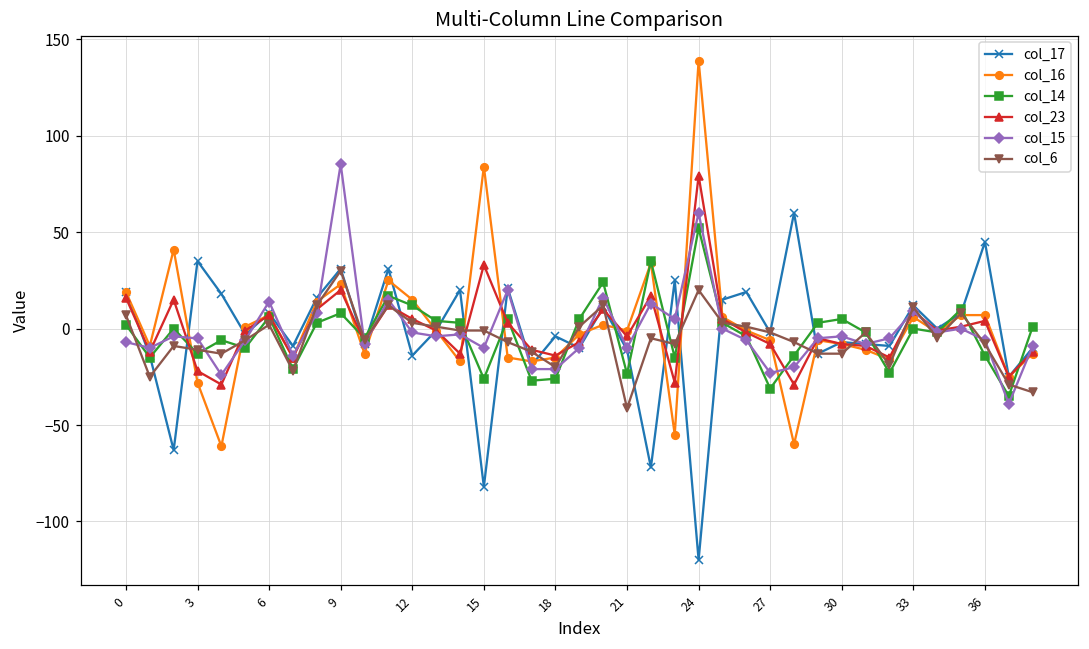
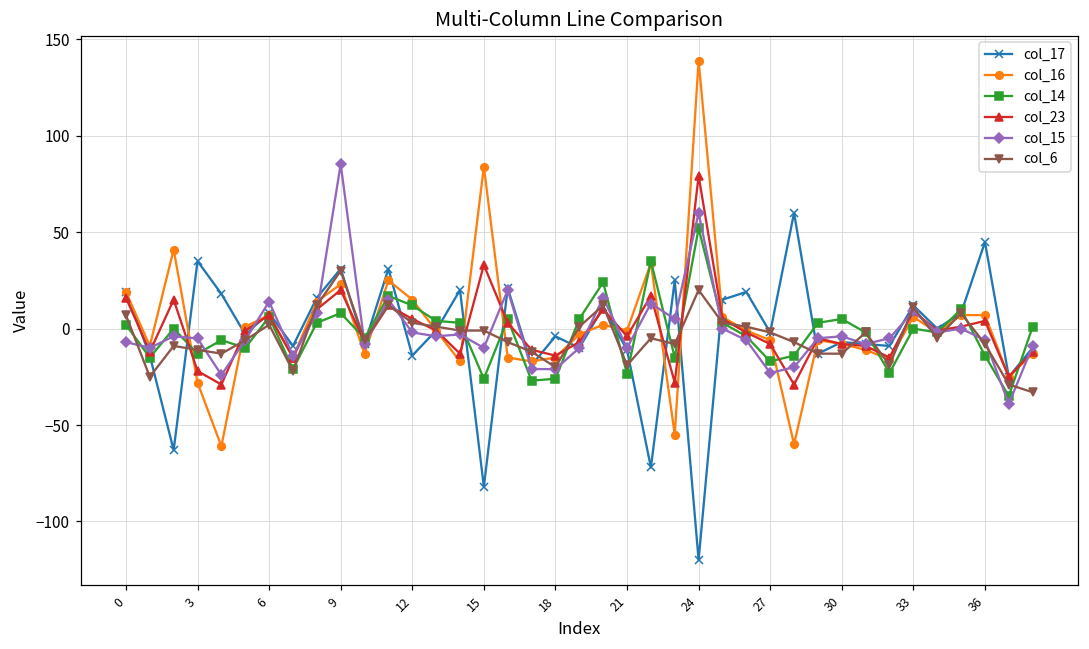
col_6, 21: -41 -> -19
col_14, 27: -31 -> -17
